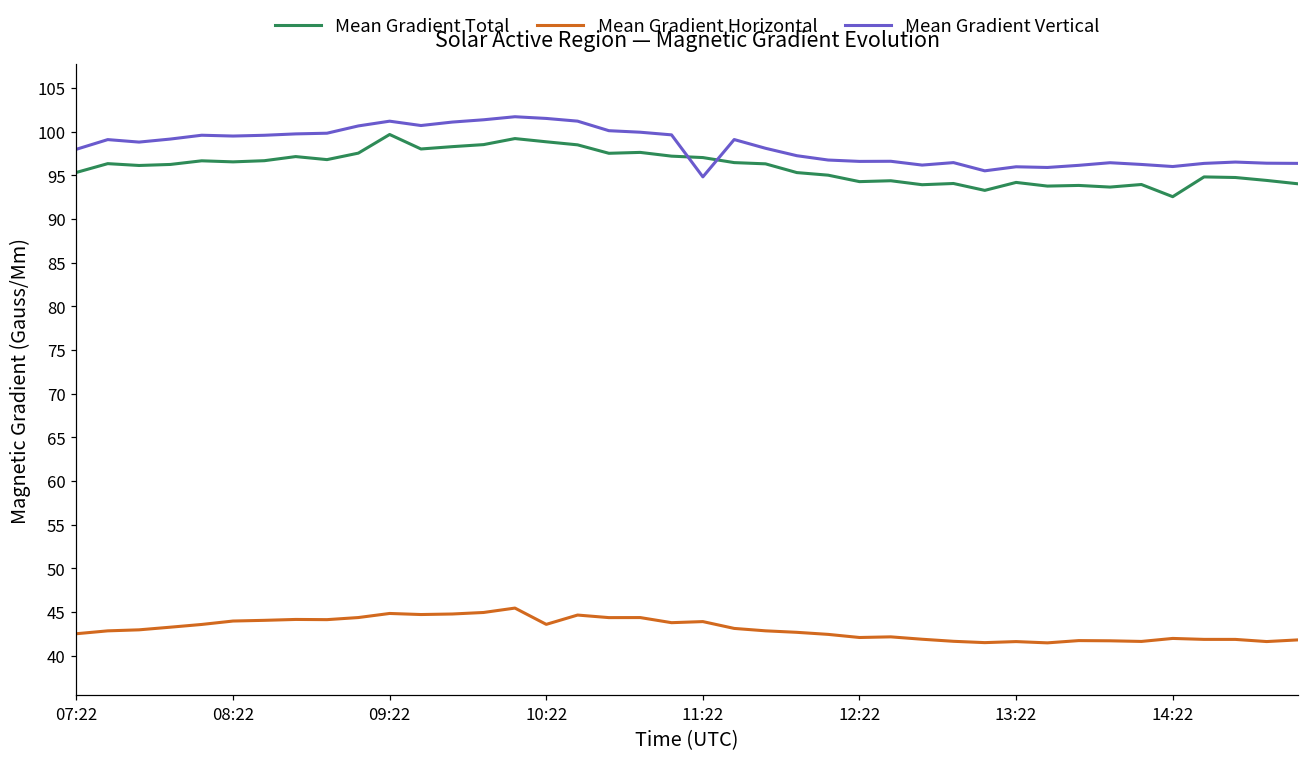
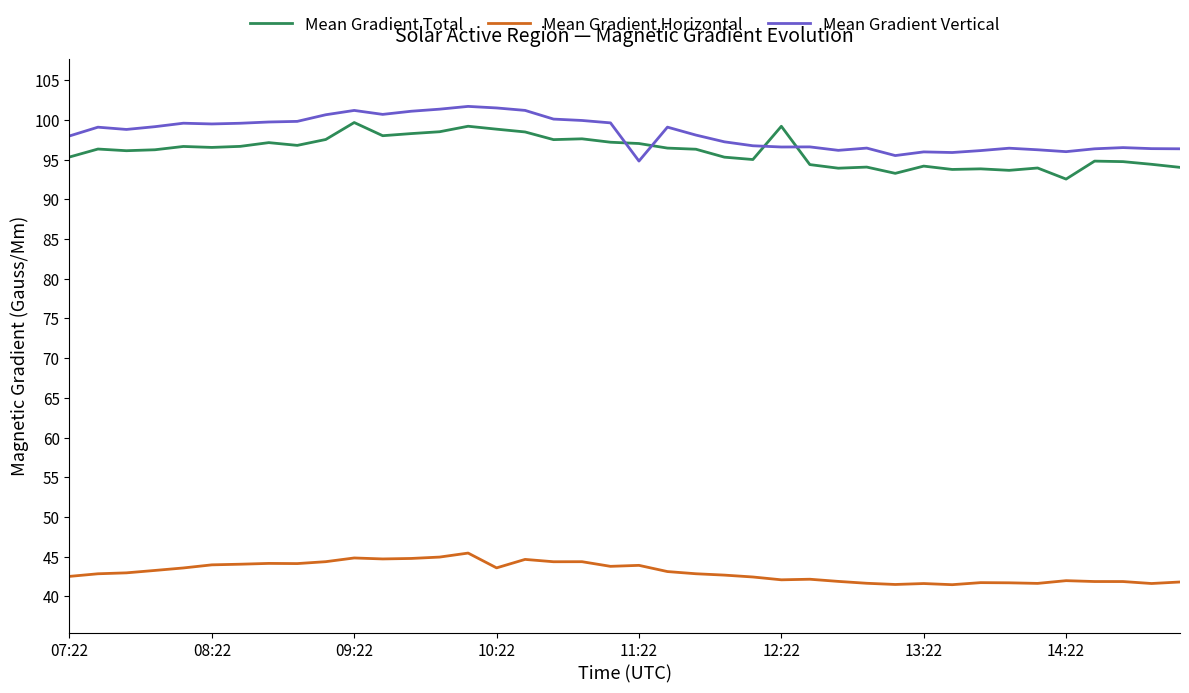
Mean Gradient Total, 12:22: 94 -> 99
